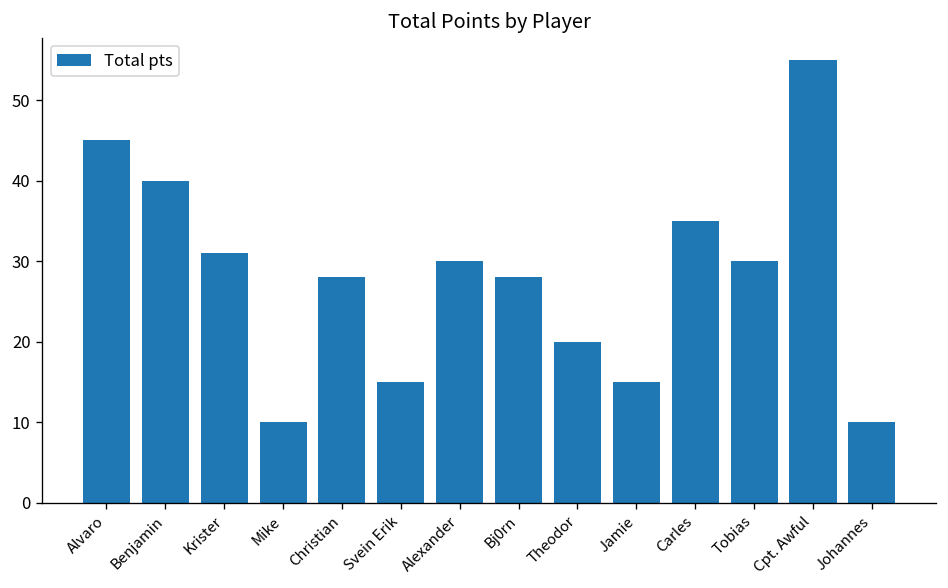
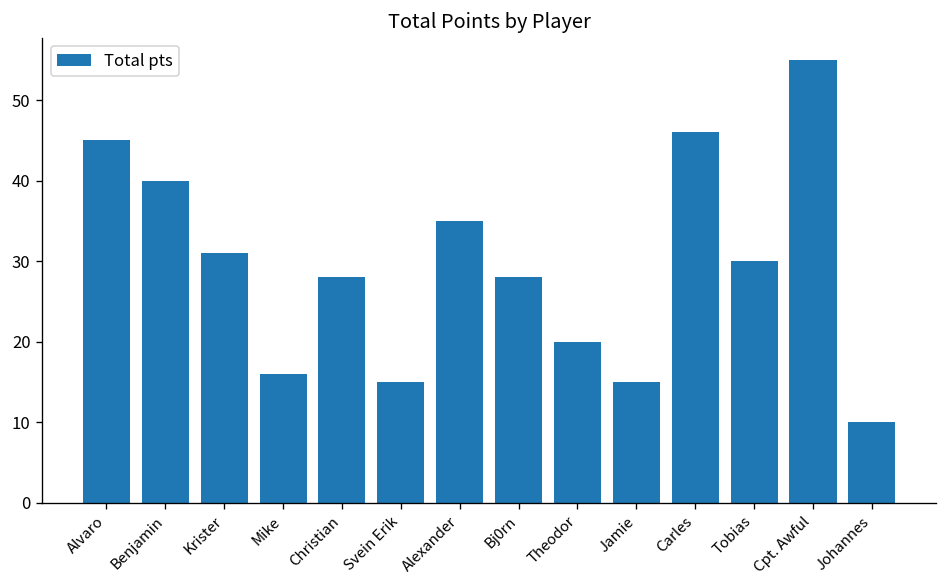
Mike: 10 -> 16
Alexander: 30 -> 35
Carles: 35 -> 46
